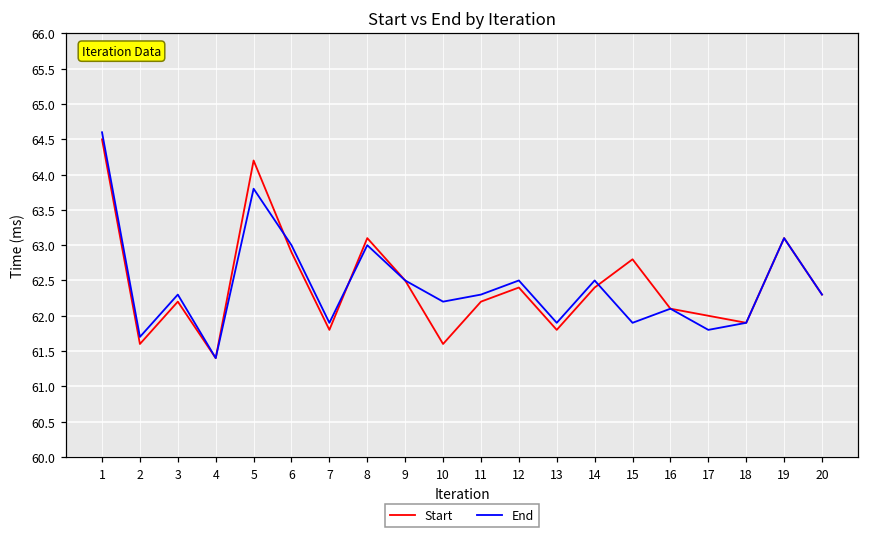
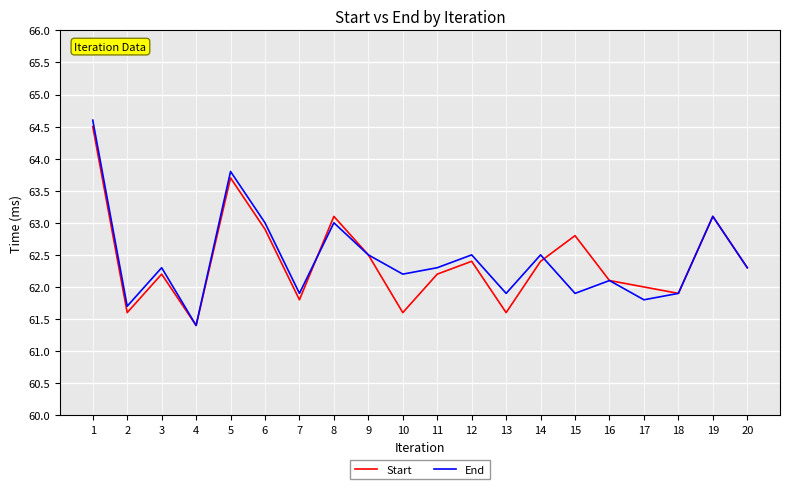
Start, 5: 64.2 -> 63.7
Start, 13: 61.8 -> 61.6
